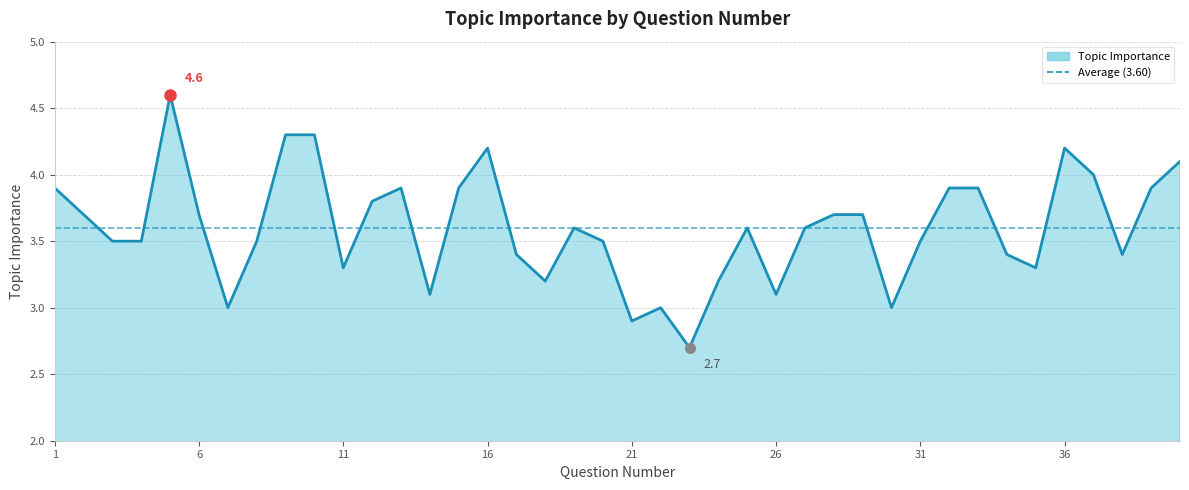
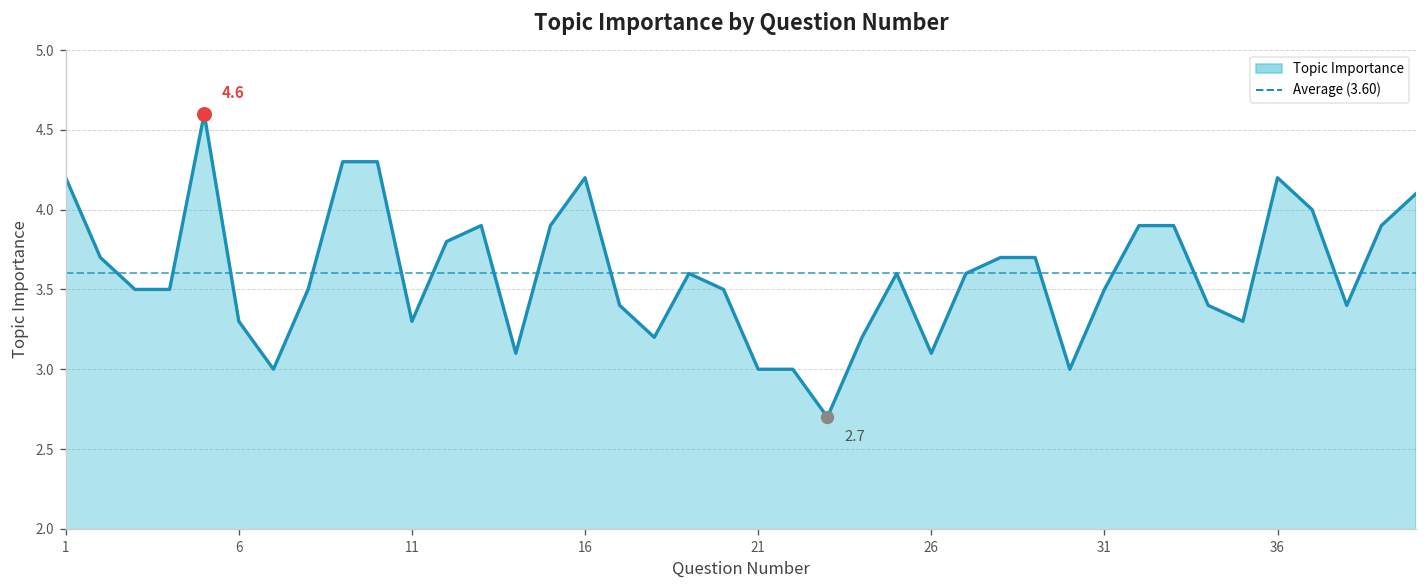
Topic Importance, 1: 3.9 -> 4.2
Topic Importance, 6: 3.7 -> 3.3
Topic Importance, 21: 2.9 -> 3.0
